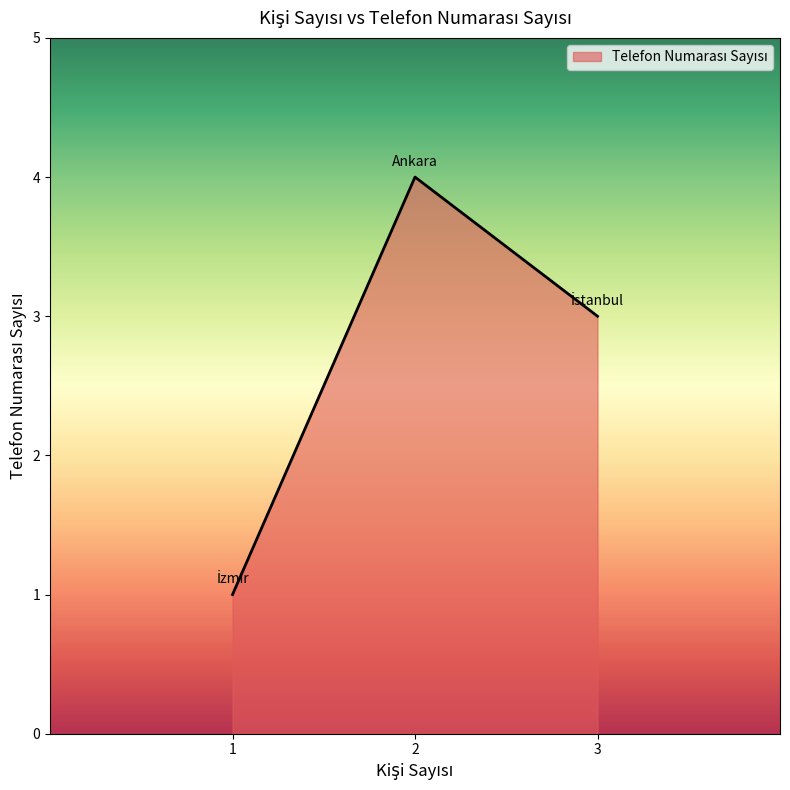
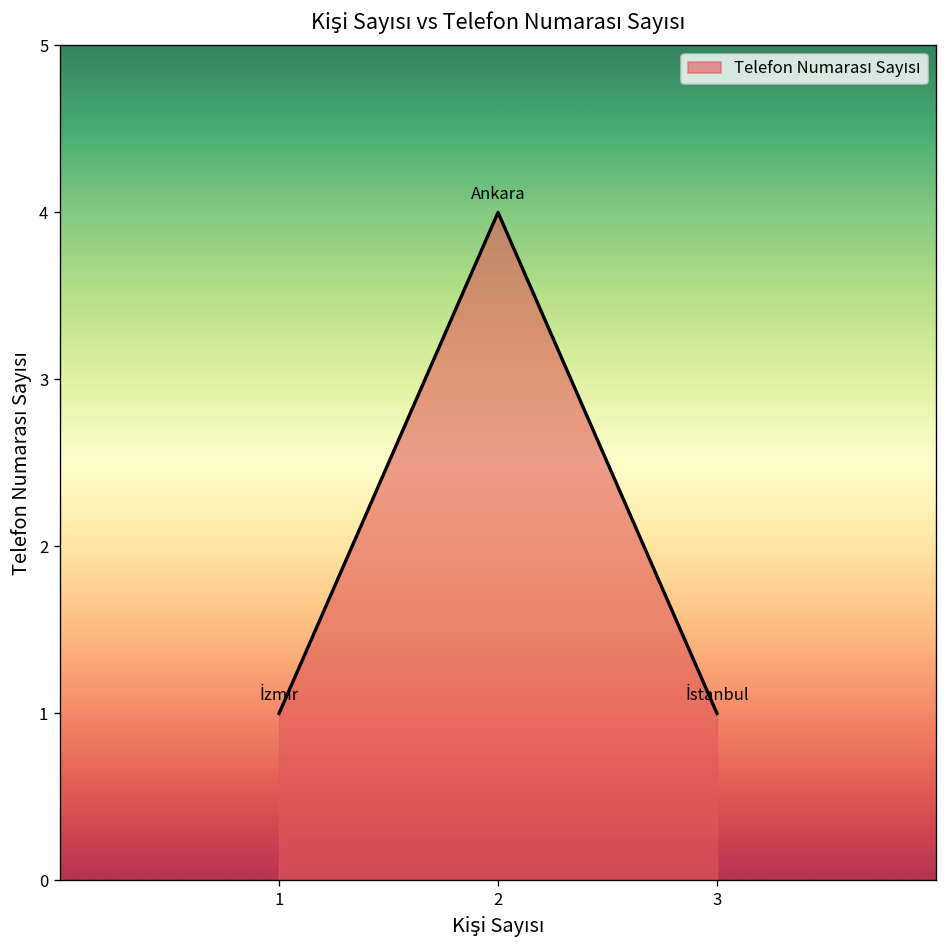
3: 3 -> 1
